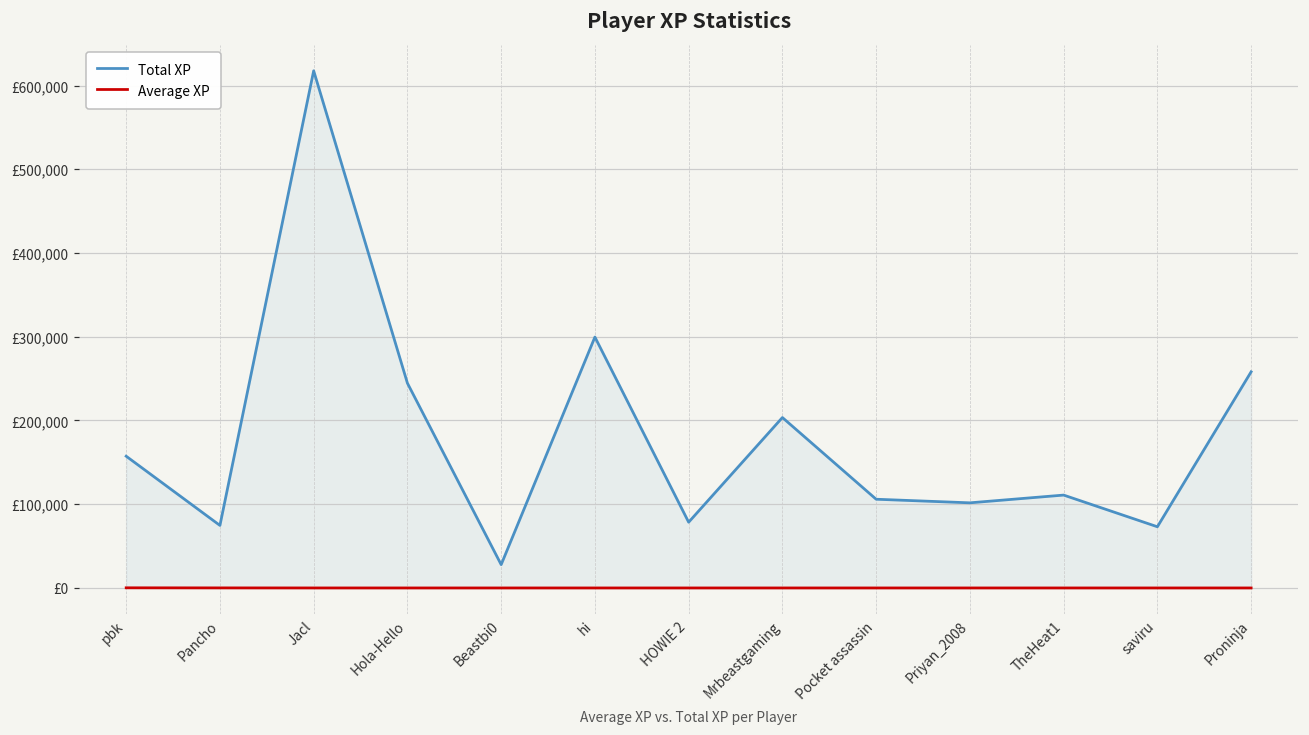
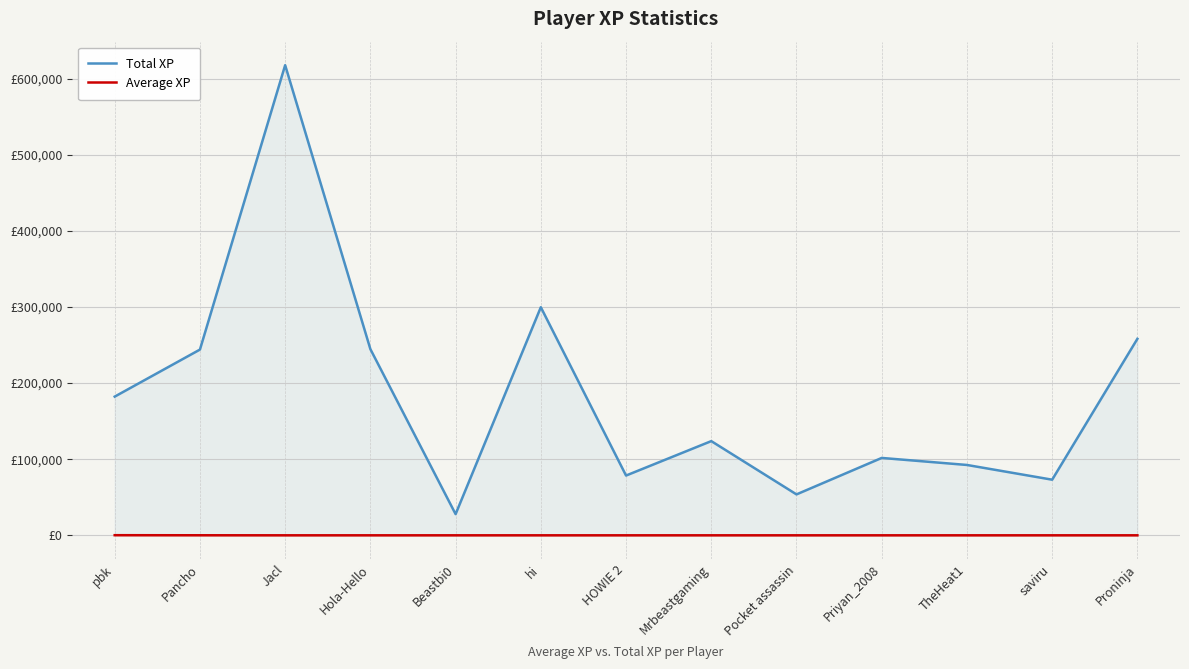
Total XP, pbk: £160,000 -> £180,000
Total XP, Pancho: £70,000 -> £240,000
Total XP, Mrbeastgaming: £200,000 -> £120,000
Total XP, Pocket assassin: £110,000 -> £50,000
Total XP, TheHeat1: £110,000 -> £90,000
